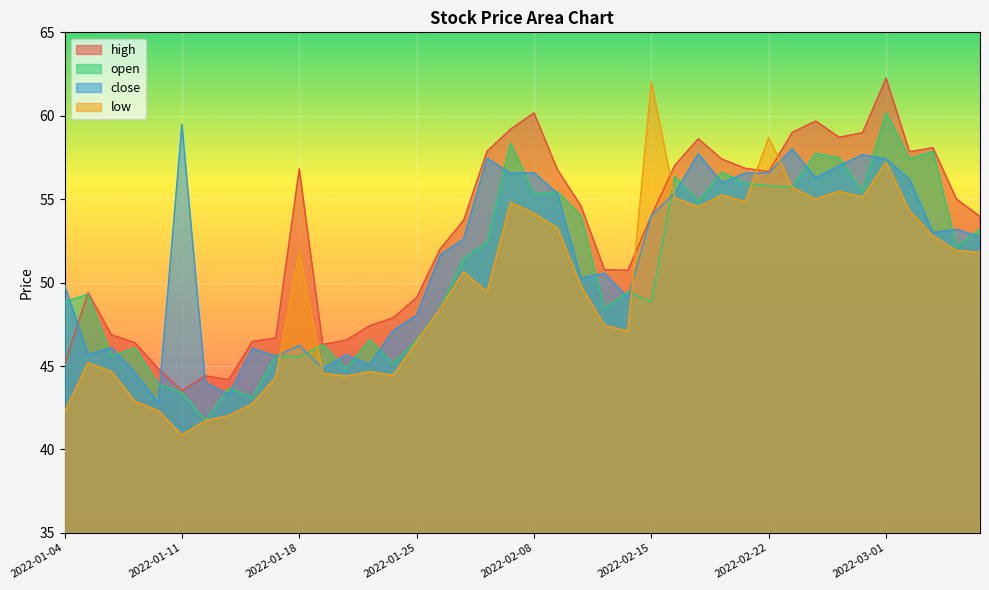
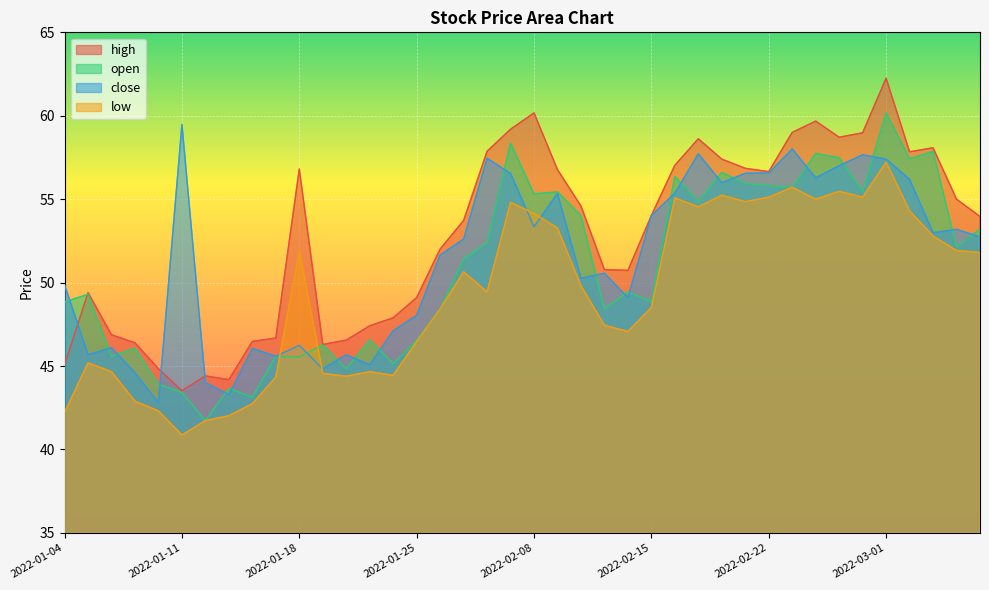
close, 2022-02-08: 56.6 -> 53.4
low, 2022-02-15: 62.0 -> 48.5
low, 2022-02-22: 58.7 -> 55.1
